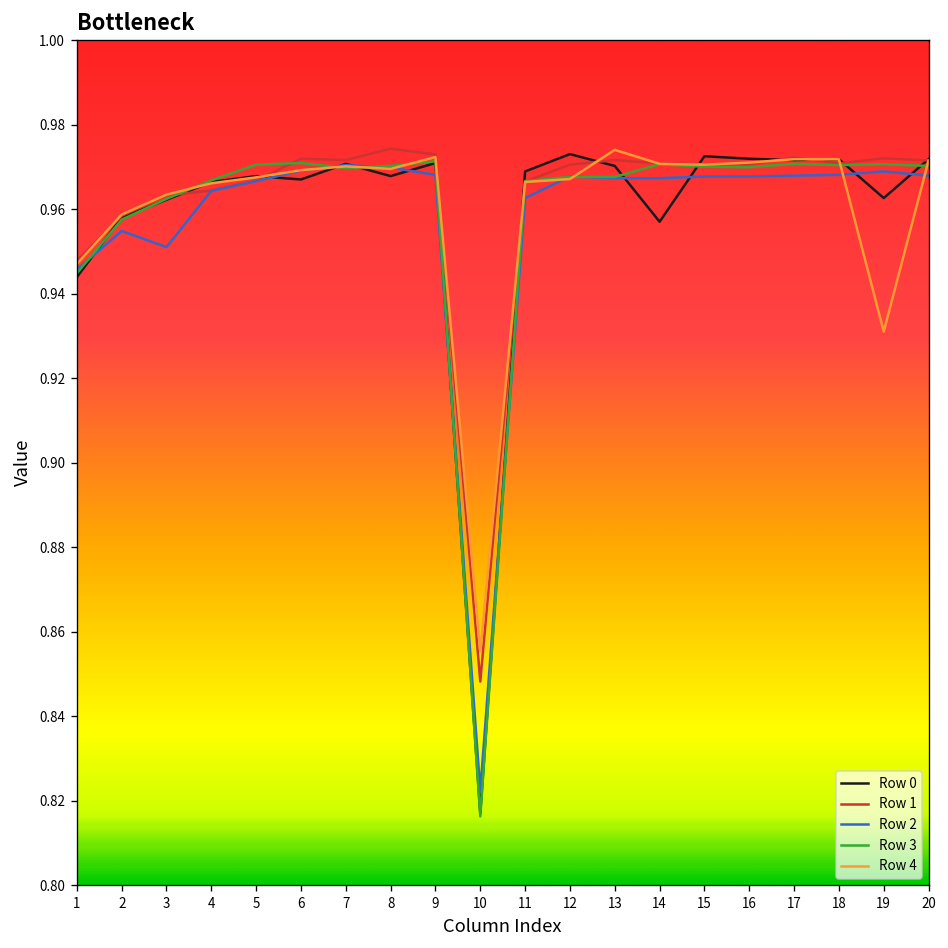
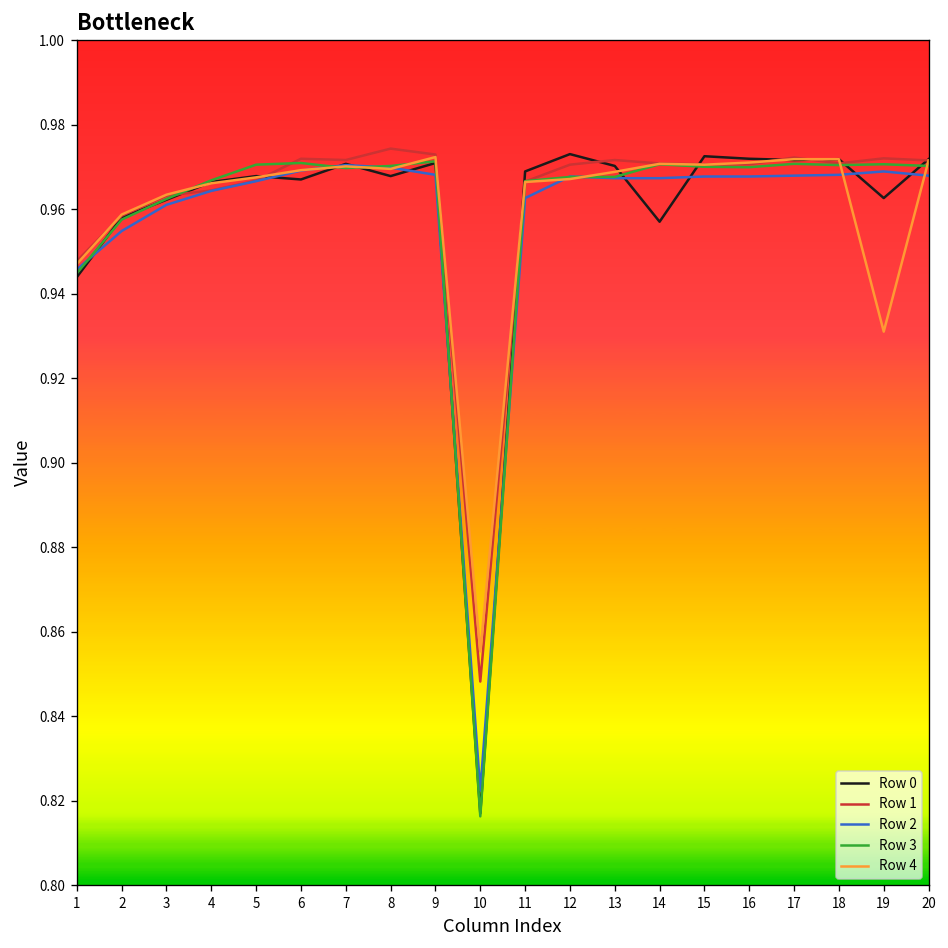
Row 2, 3: 0.951 -> 0.961
Row 4, 13: 0.974 -> 0.969
